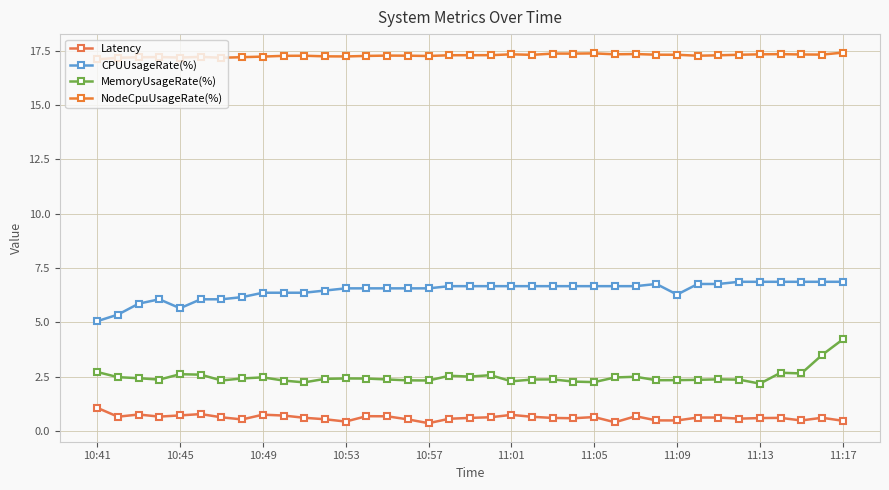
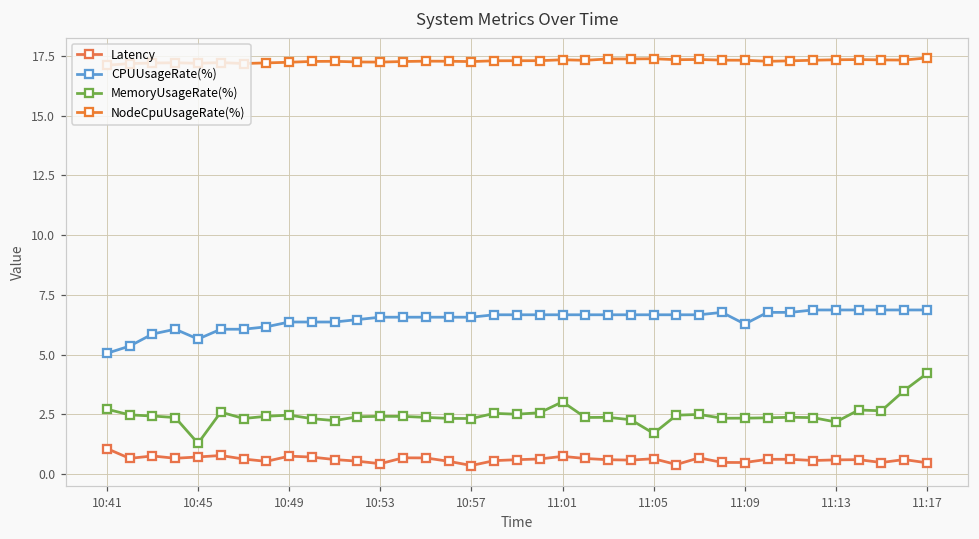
MemoryUsageRate(%), 10:45: 2.6 -> 1.3
MemoryUsageRate(%), 11:01: 2.3 -> 3.0
MemoryUsageRate(%), 11:05: 2.3 -> 1.7
